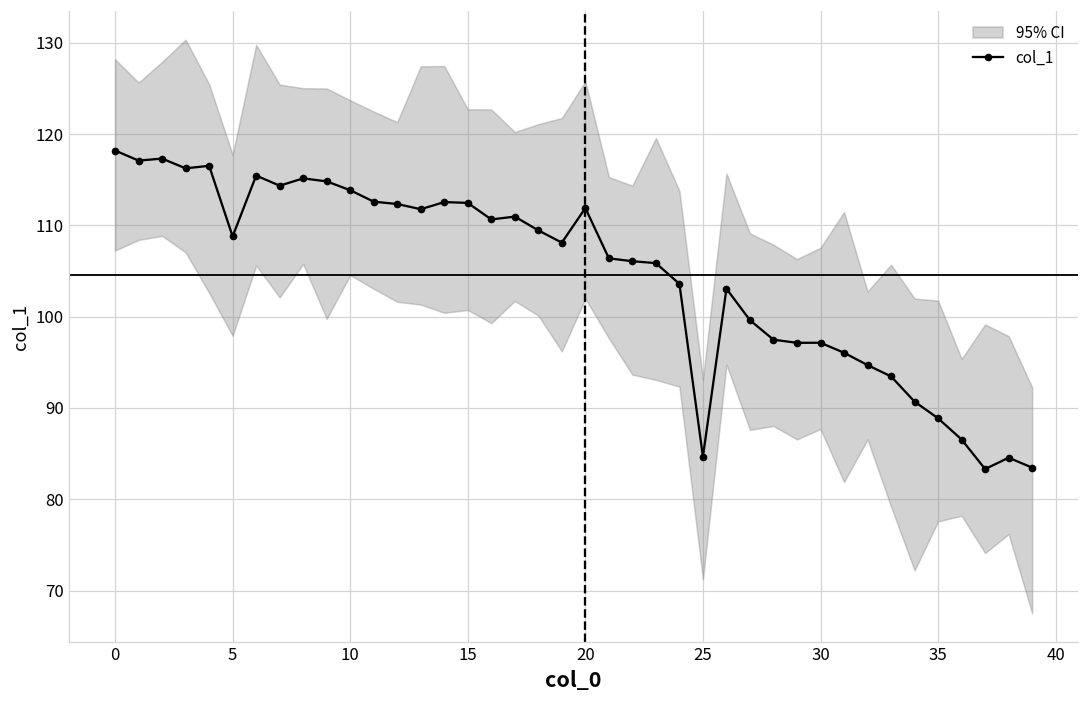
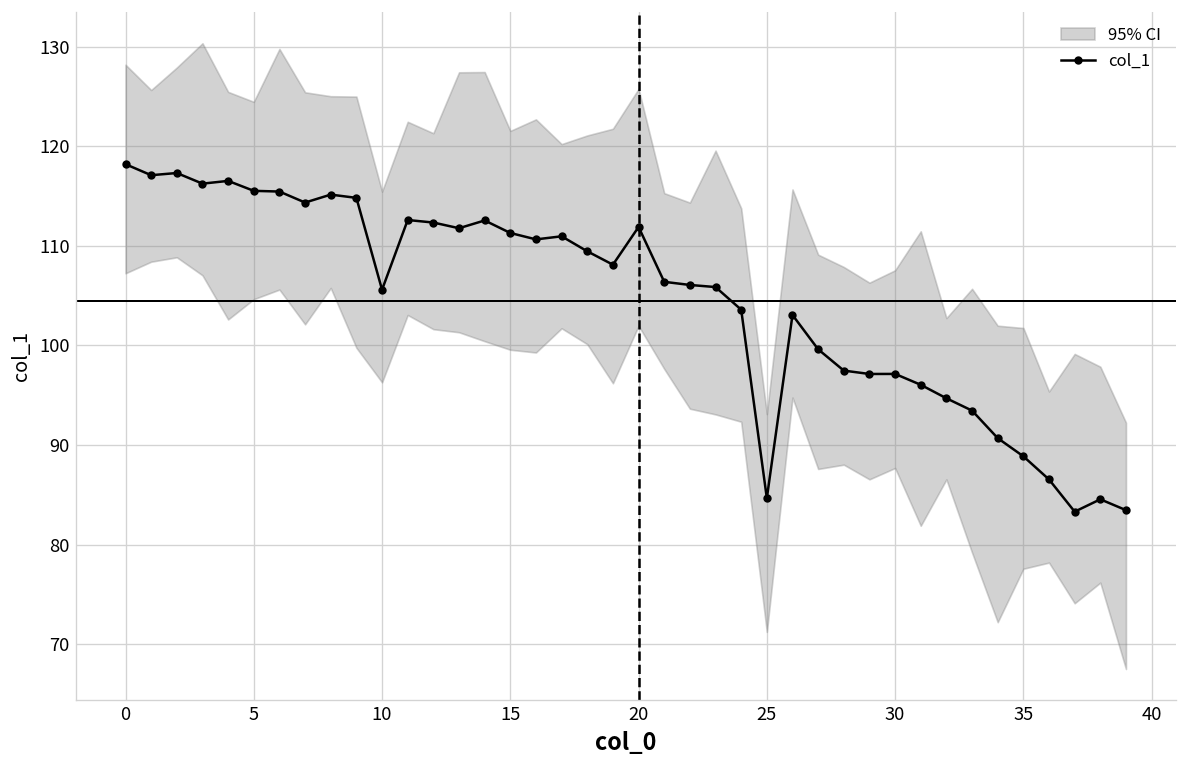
col_1, 5: 109 -> 116
col_1, 10: 114 -> 106
col_1, 15: 112 -> 111
